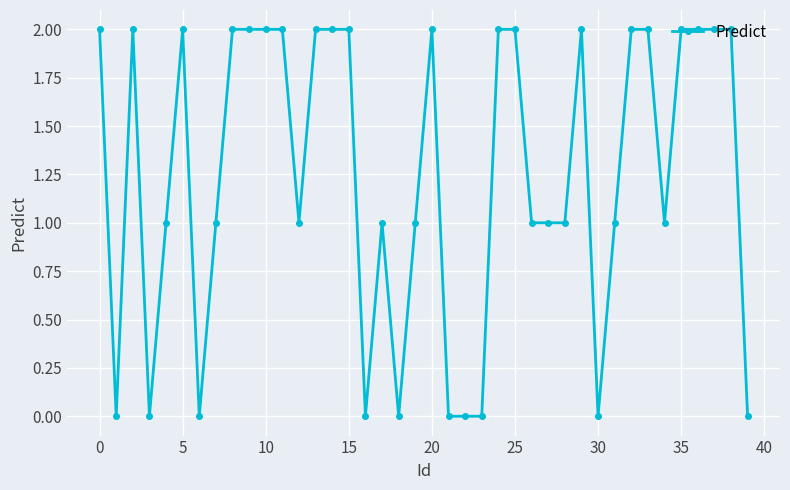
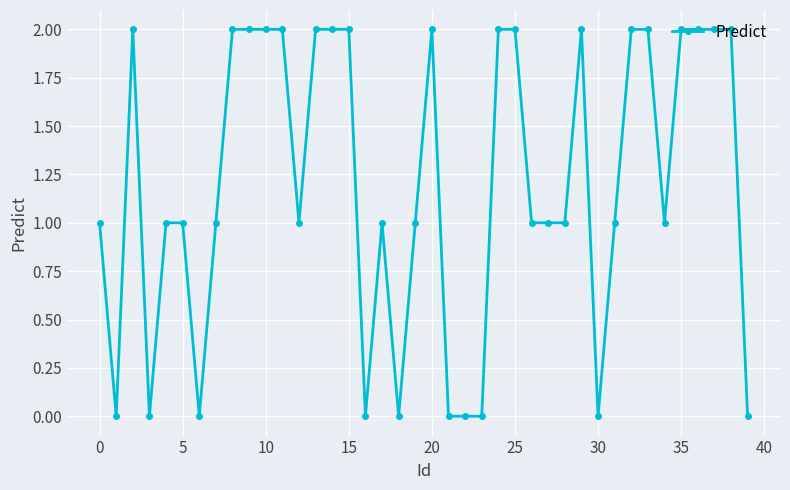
0: 2 -> 1
5: 2 -> 1
